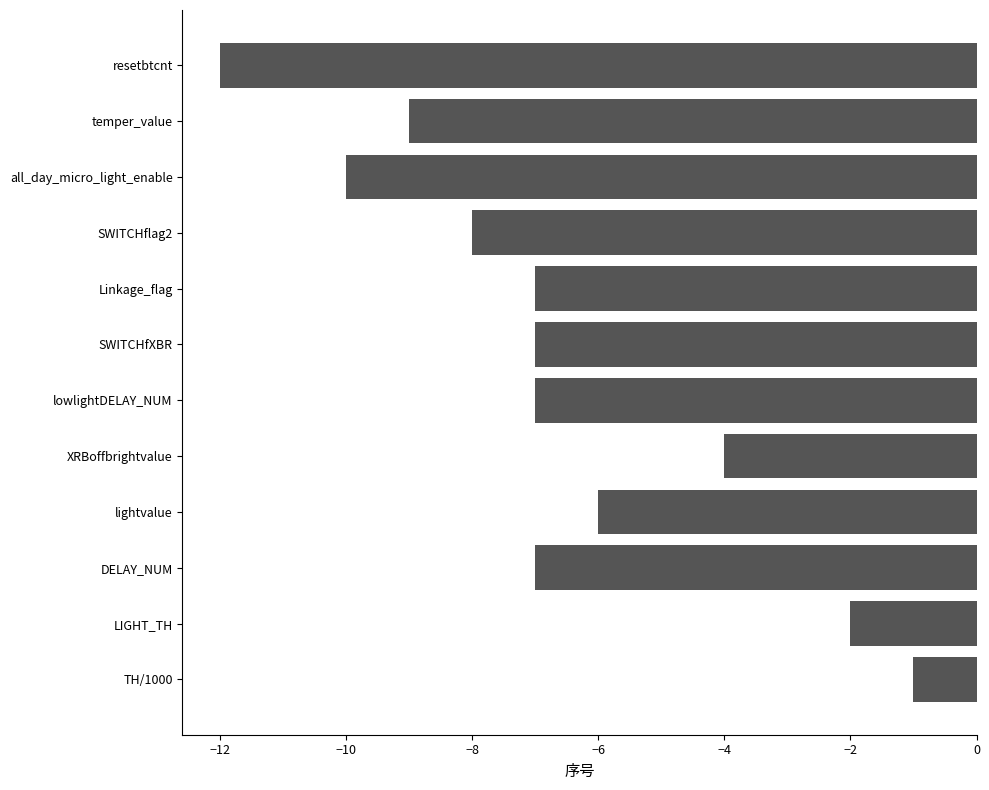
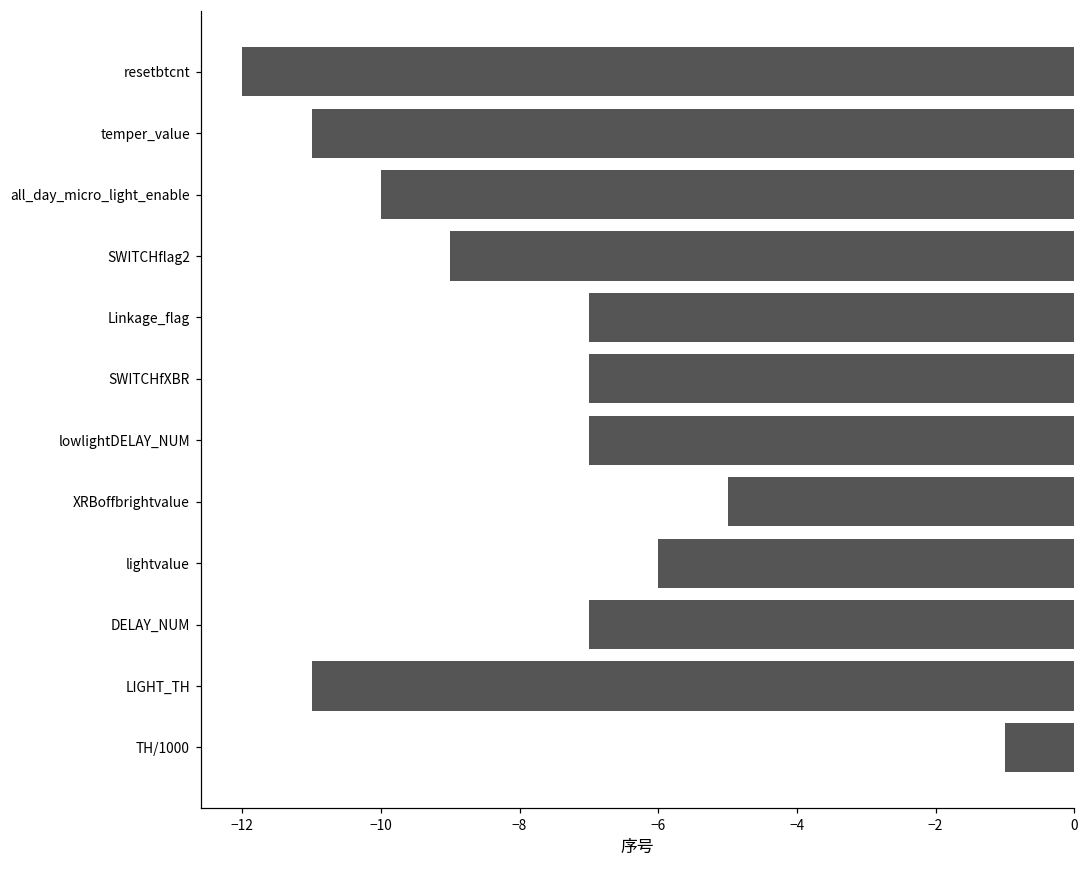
temper_value: -9.0 -> -11.0
SWITCHflag2: -8.0 -> -9.0
XRBoffbrightvalue: -4.0 -> -5.0
LIGHT_TH: -2.0 -> -11.0
